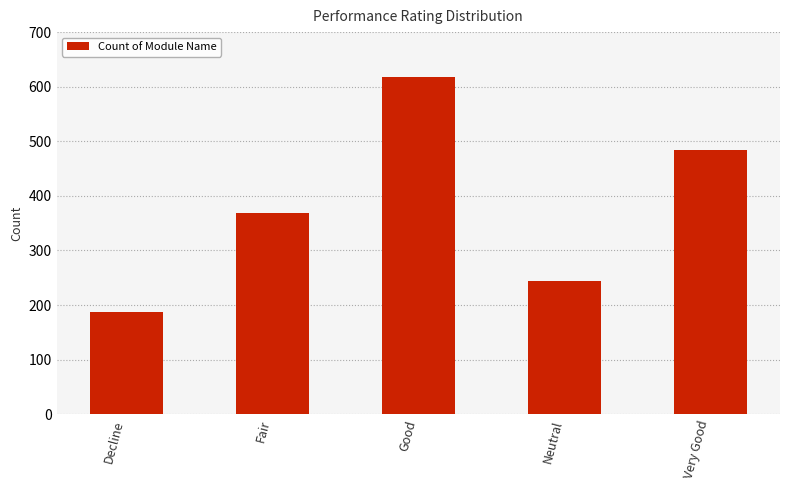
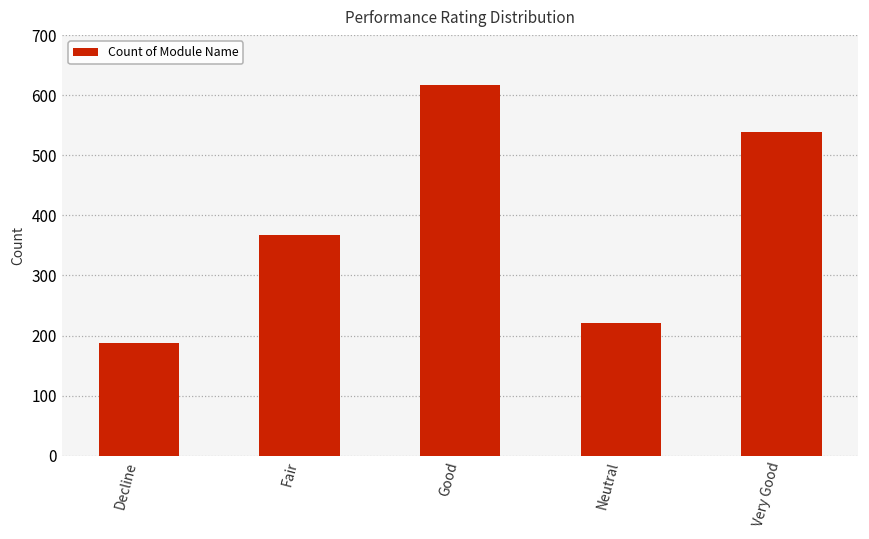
Neutral: 240 -> 220
Very Good: 480 -> 540
